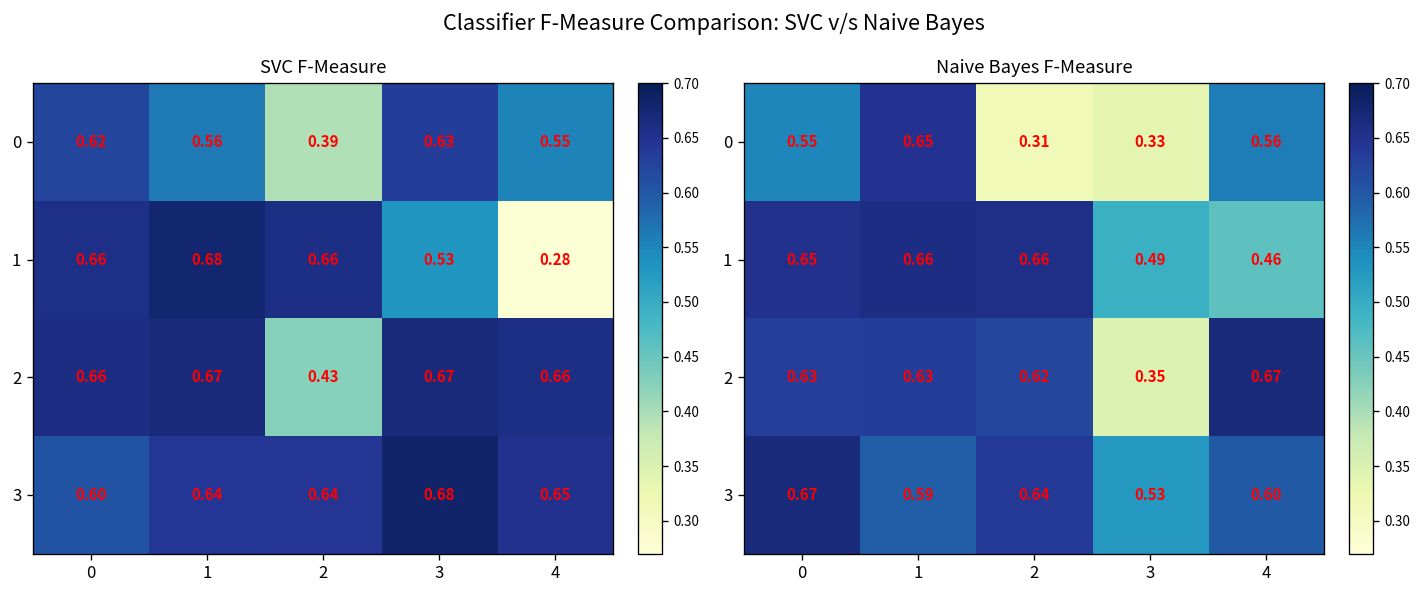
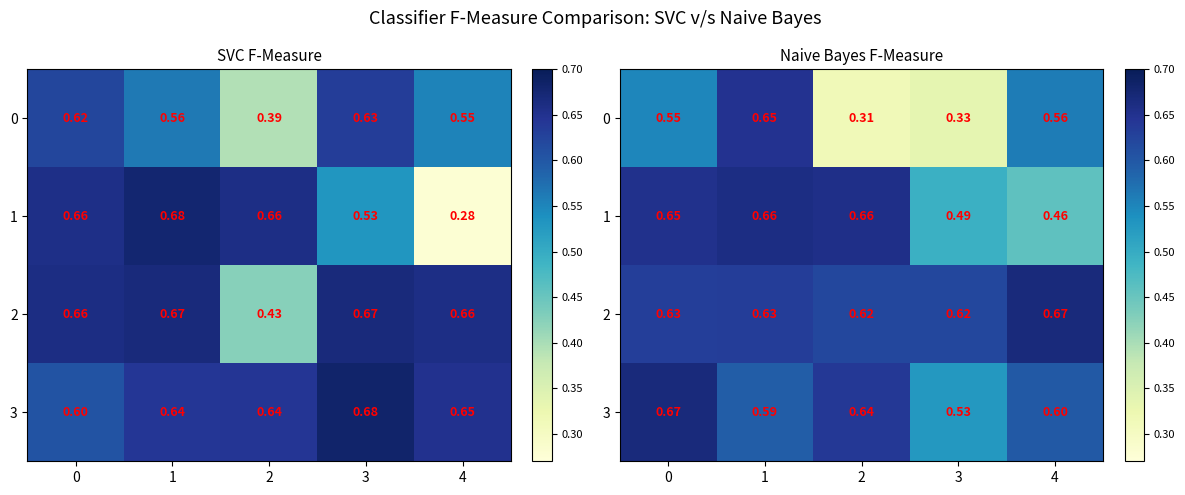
Naive Bayes F-Measure, 2, 3: 0.35 -> 0.62
